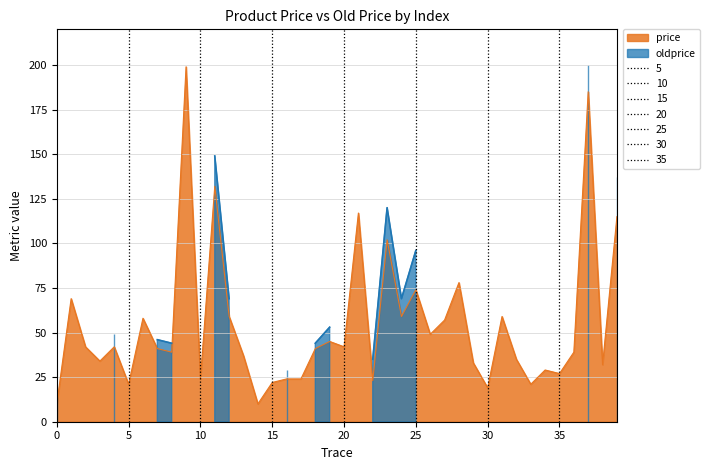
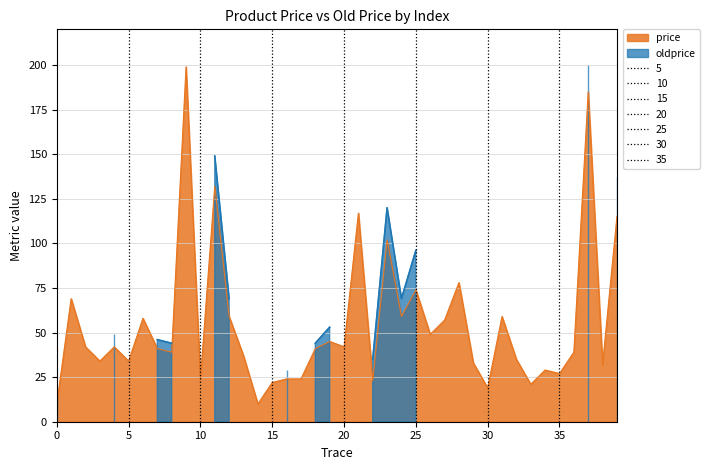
price, 5: 21 -> 34
